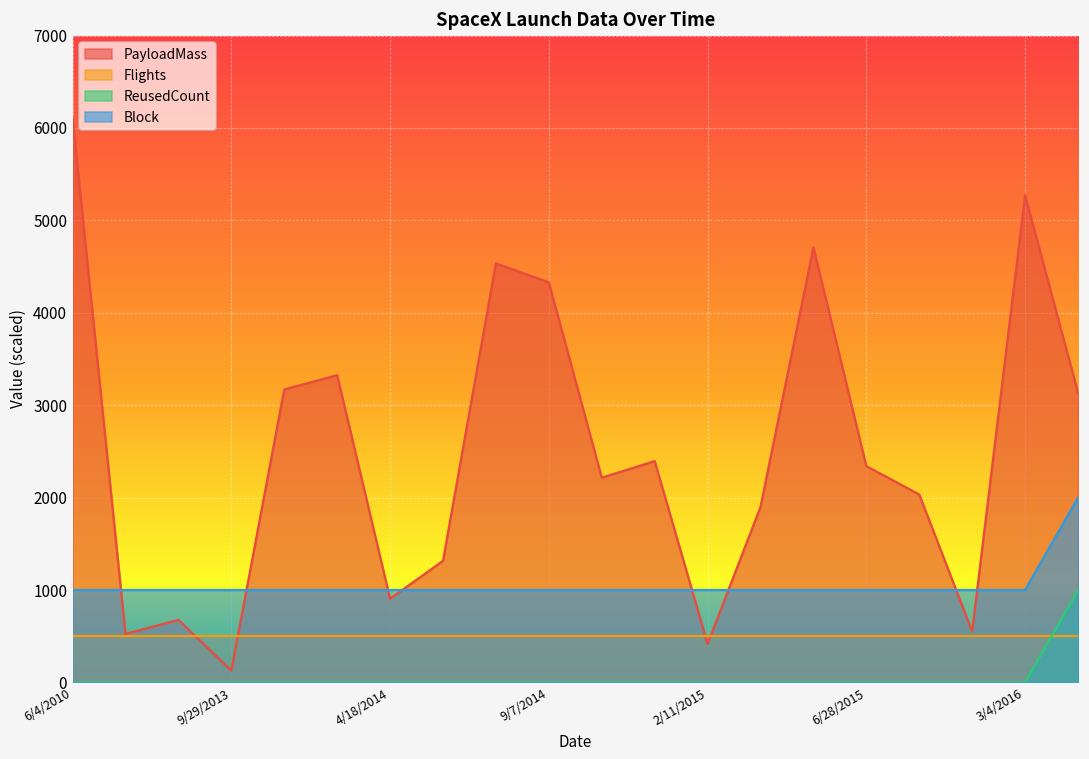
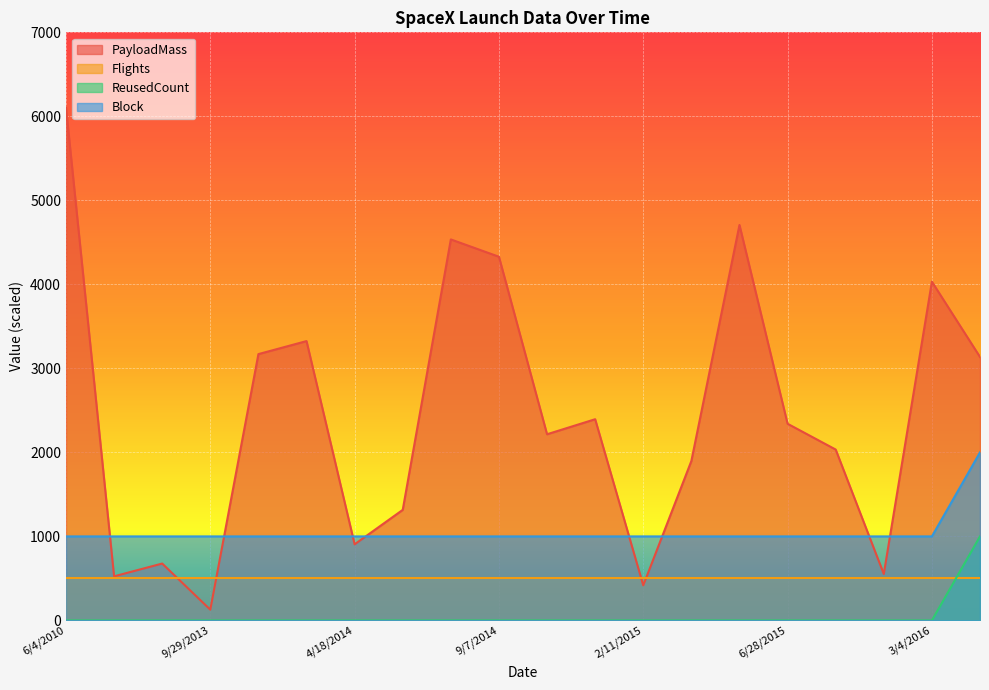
PayloadMass, 3/4/2016: 5300 -> 4000
